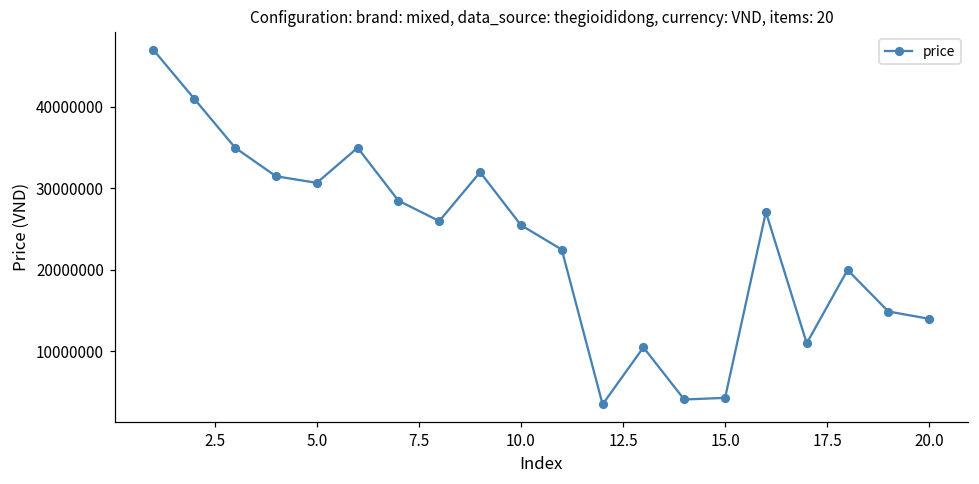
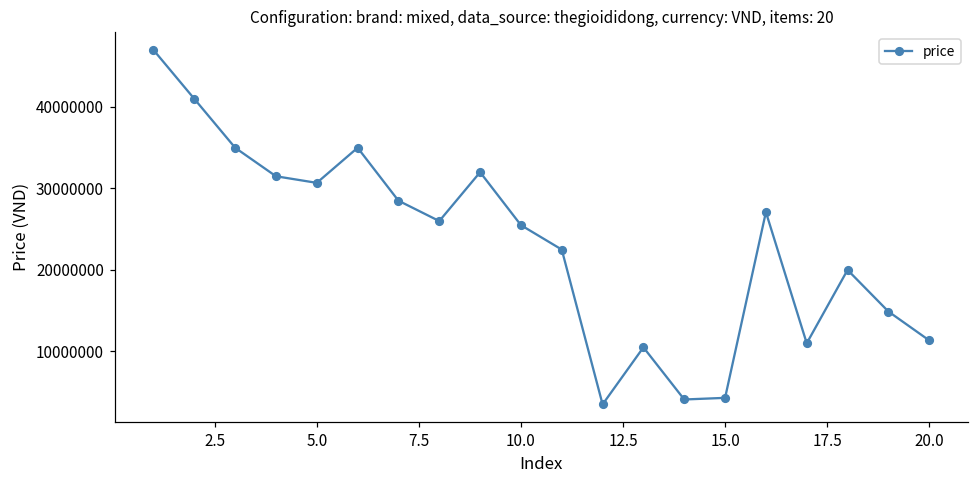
20.0: 14000000 -> 11000000
